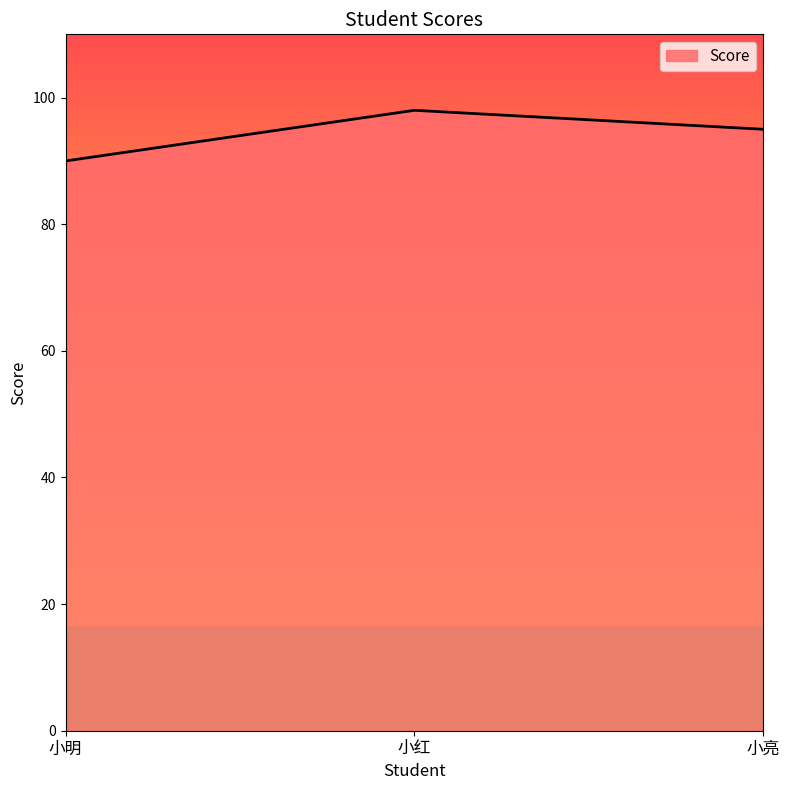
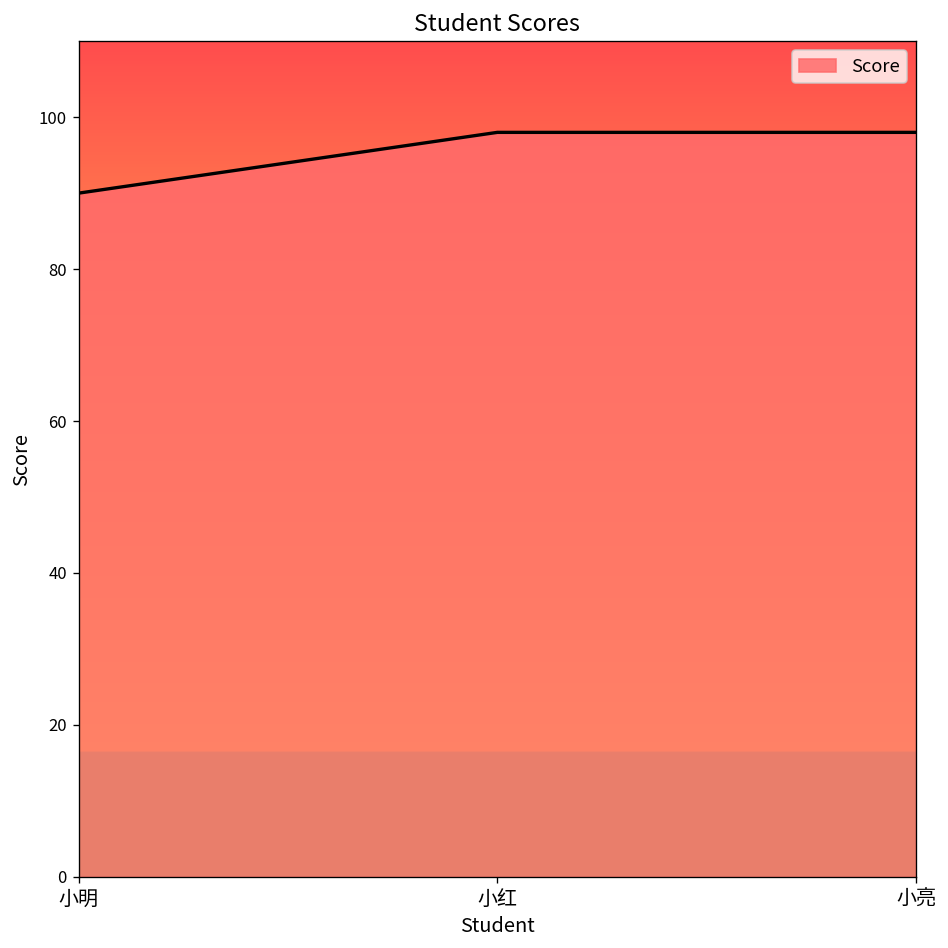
小亮: 95 -> 98
